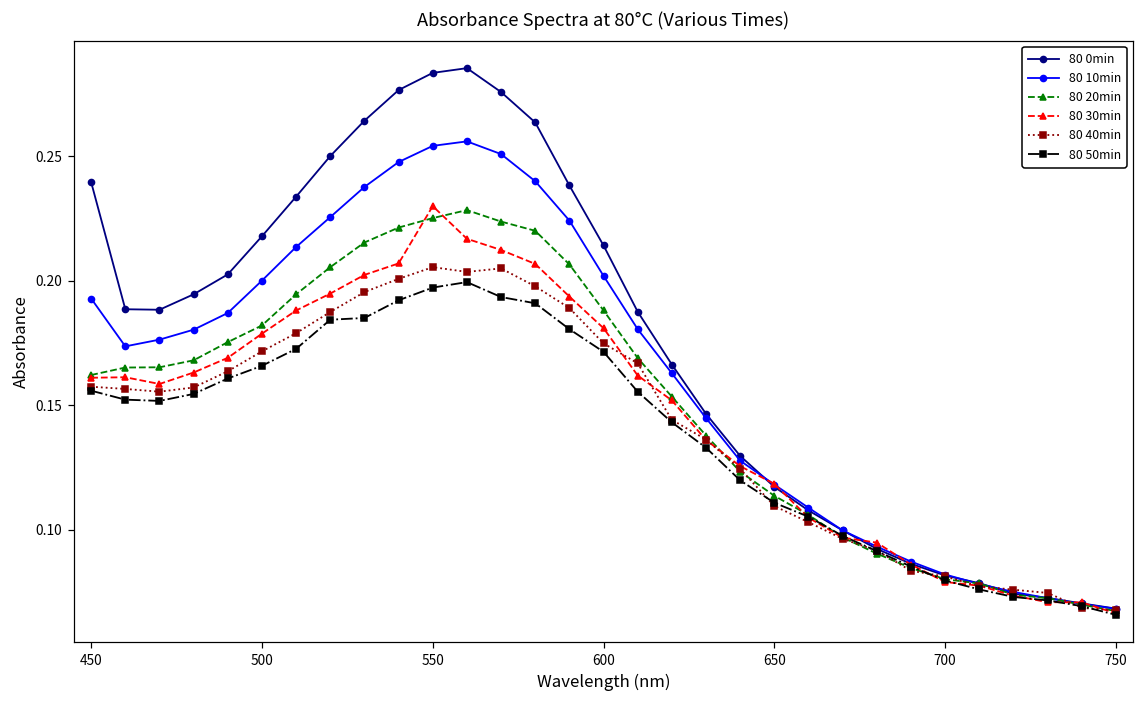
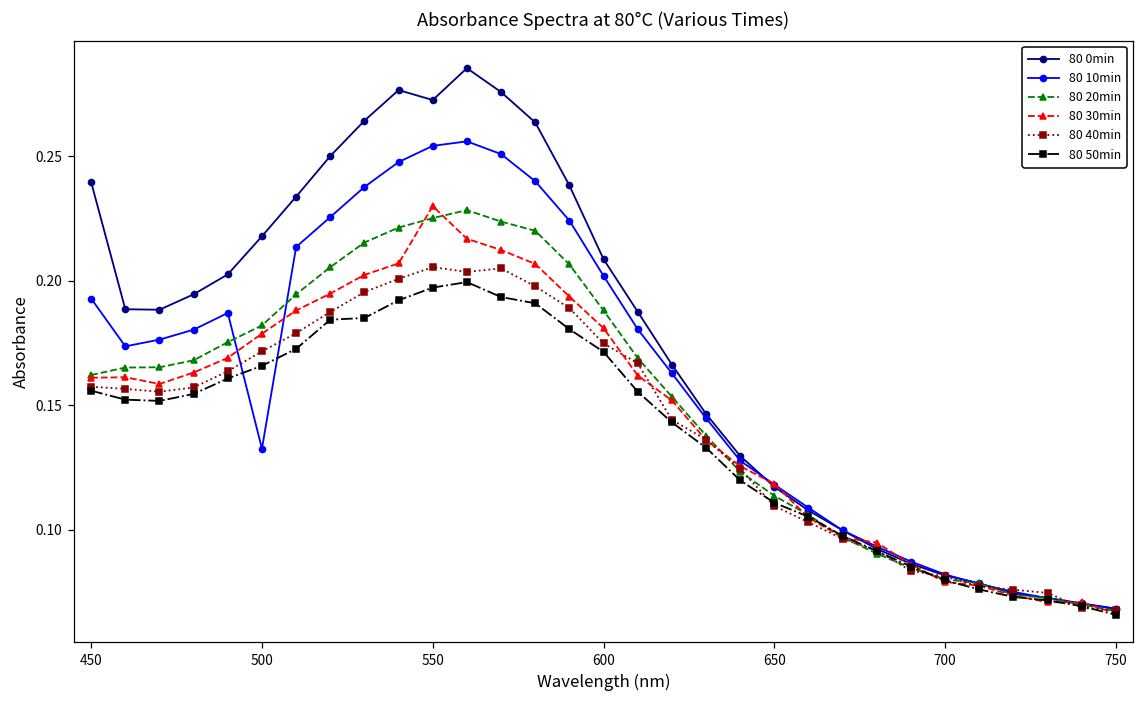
80 10min, 500: 0.200 -> 0.133
80 0min, 550: 0.284 -> 0.273
80 0min, 600: 0.214 -> 0.209
